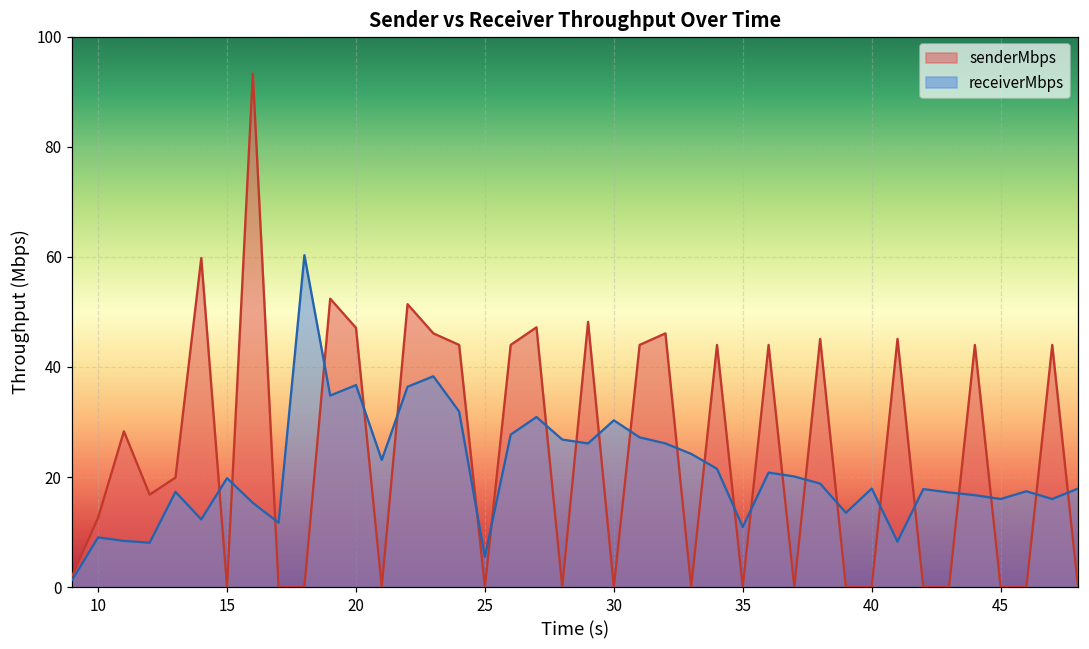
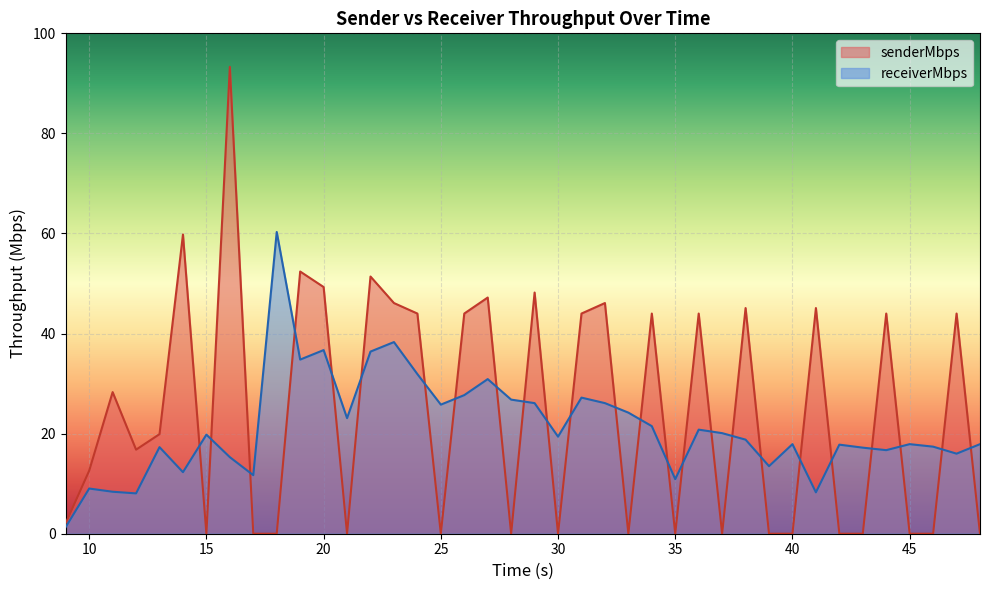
senderMbps, 20: 47 -> 49
receiverMbps, 25: 6 -> 26
receiverMbps, 30: 30 -> 19
receiverMbps, 45: 16 -> 18
